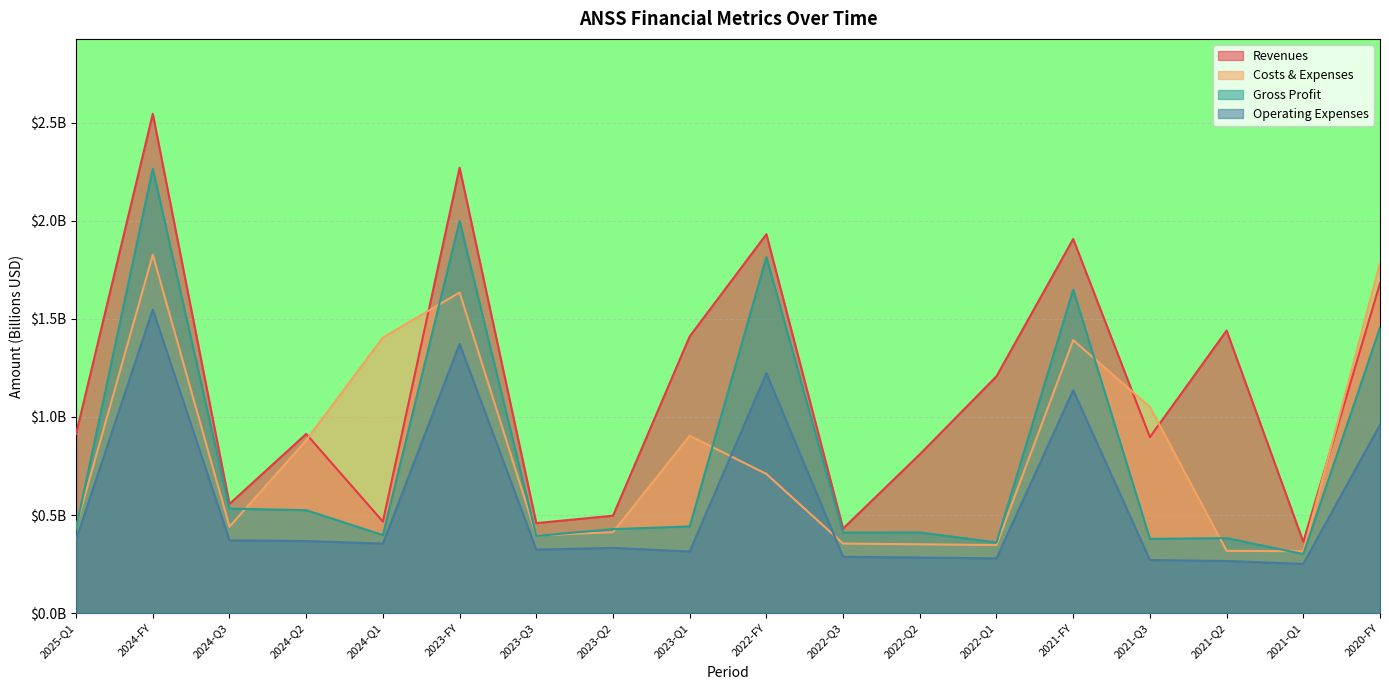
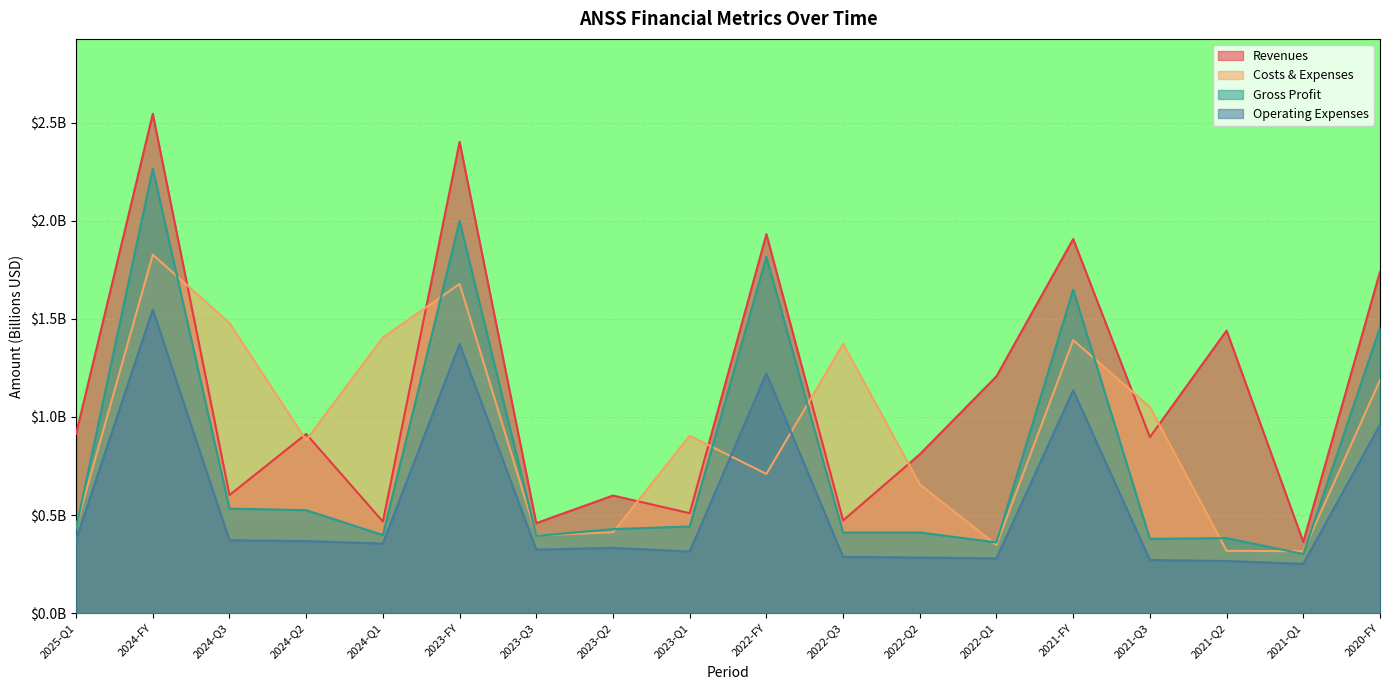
Revenues, 2024-Q3: $560000000 -> $600000000
Costs & Expenses, 2024-Q3: $440000000 -> $1480000000
Revenues, 2023-FY: $2270000000 -> $2400000000
Costs & Expenses, 2023-FY: $1630000000 -> $1680000000
Revenues, 2023-Q2: $500000000 -> $600000000
Revenues, 2023-Q1: $1410000000 -> $510000000
Revenues, 2022-Q3: $430000000 -> $470000000
Costs & Expenses, 2022-Q3: $350000000 -> $1370000000
Costs & Expenses, 2022-Q2: $350000000 -> $660000000
Revenues, 2020-FY: $1680000000 -> $1740000000
Costs & Expenses, 2020-FY: $1780000000 -> $1190000000
